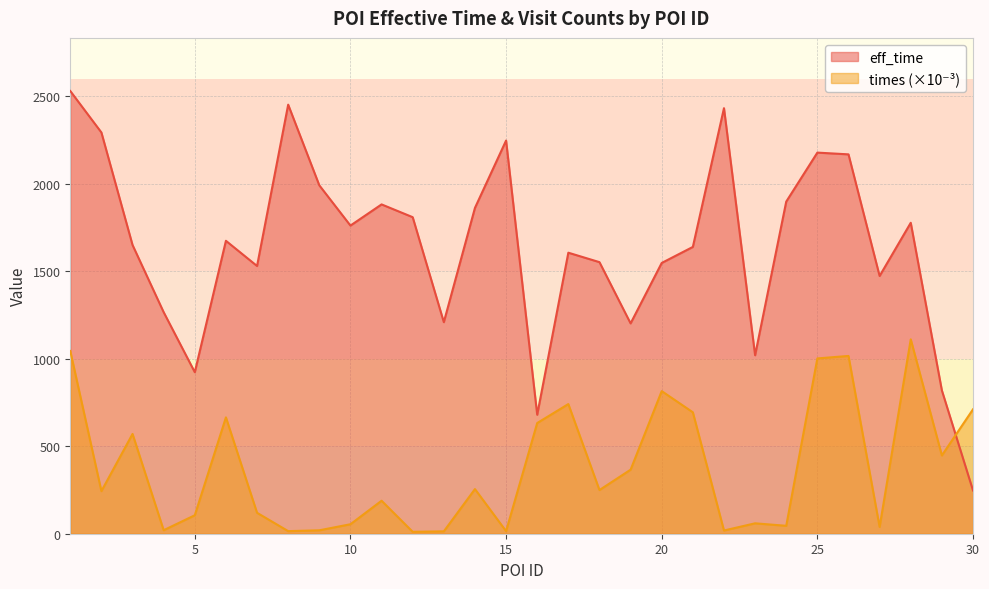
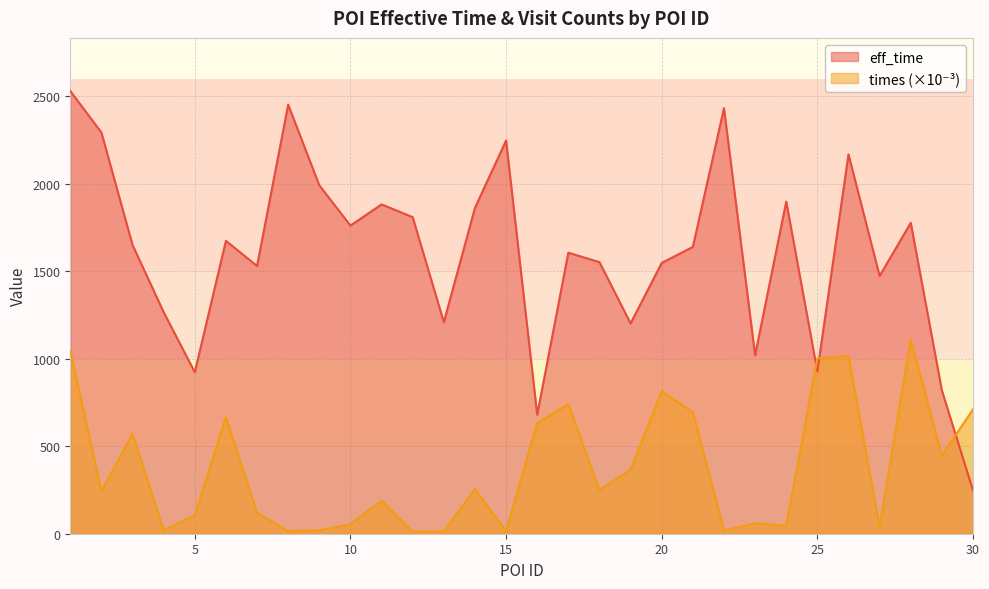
eff_time, 25: 2180 -> 930
